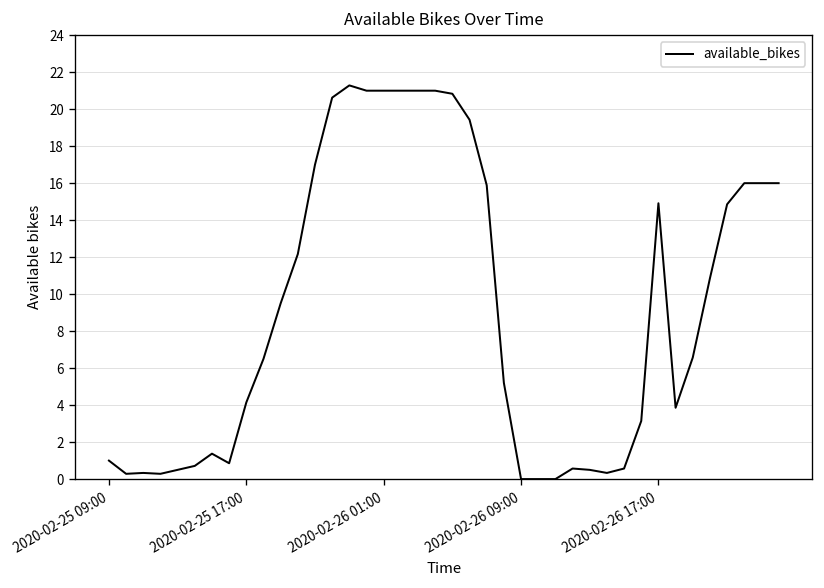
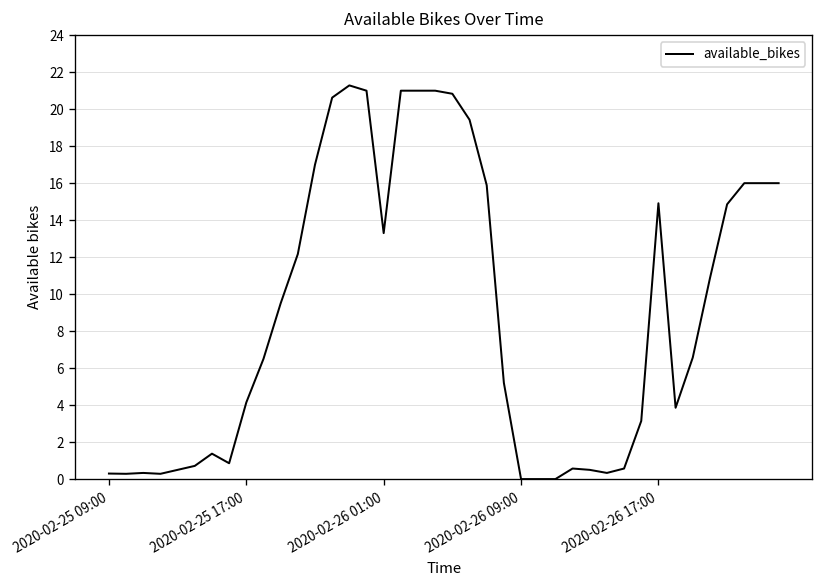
2020-02-25 09:00: 1.0 -> 0.3
2020-02-26 01:00: 21.0 -> 13.3
